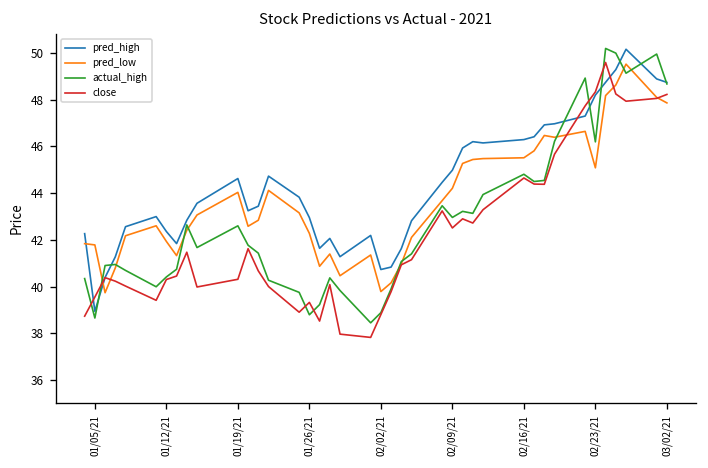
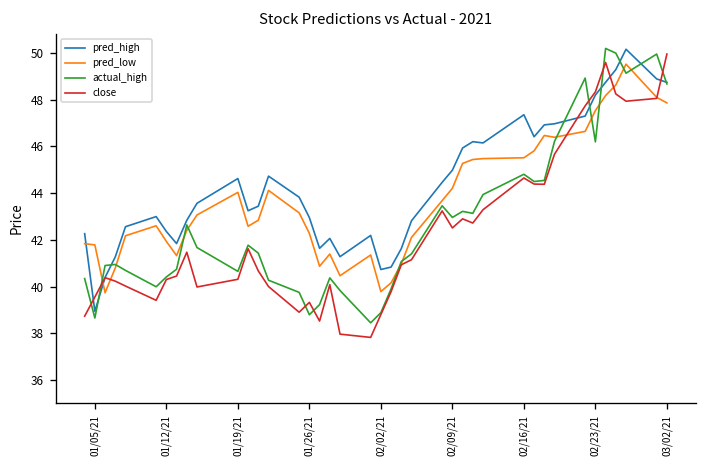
actual_high, 01/19/21: 42.6 -> 40.7
pred_high, 02/16/21: 46.3 -> 47.4
pred_low, 02/23/21: 45.1 -> 47.5
close, 03/02/21: 48.2 -> 50.0
